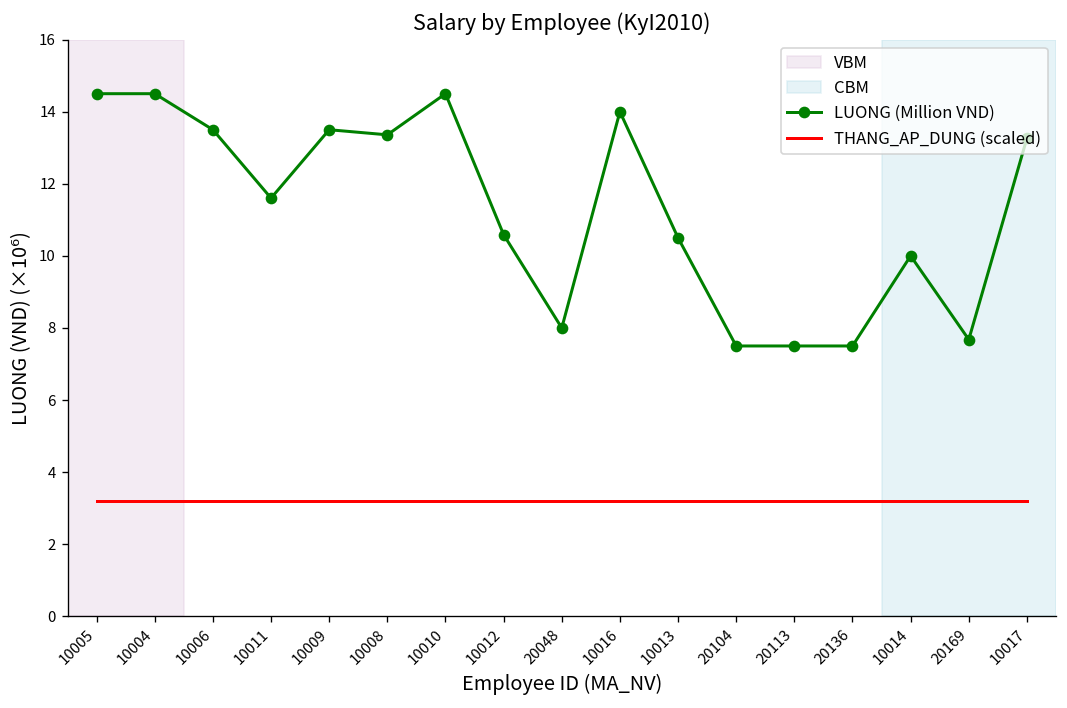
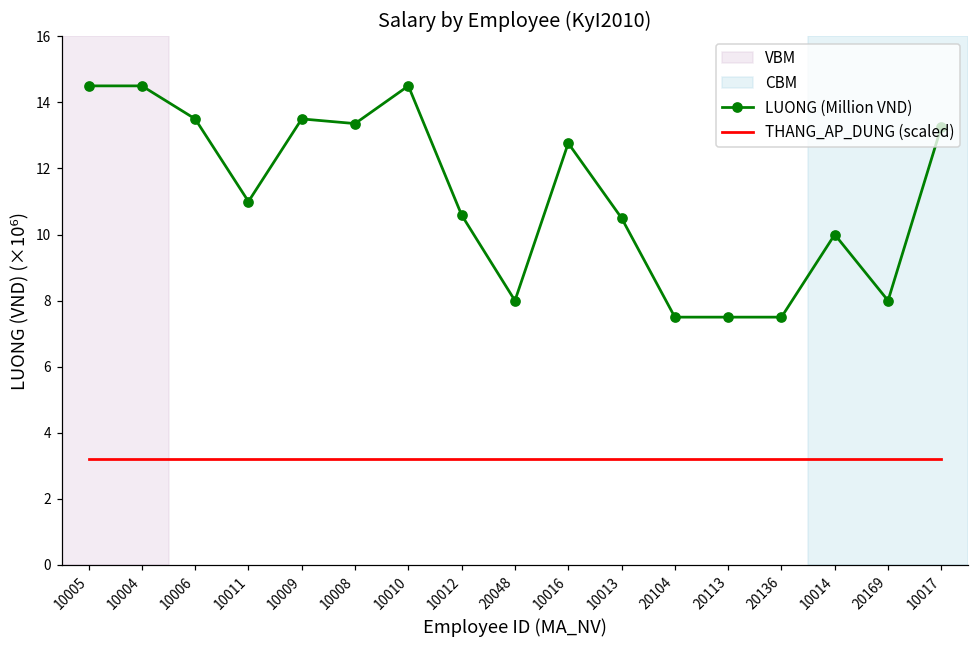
LUONG (Million VND), 10011: 11.6 -> 11.0
LUONG (Million VND), 10016: 14.0 -> 12.8
LUONG (Million VND), 20169: 7.7 -> 8.0
